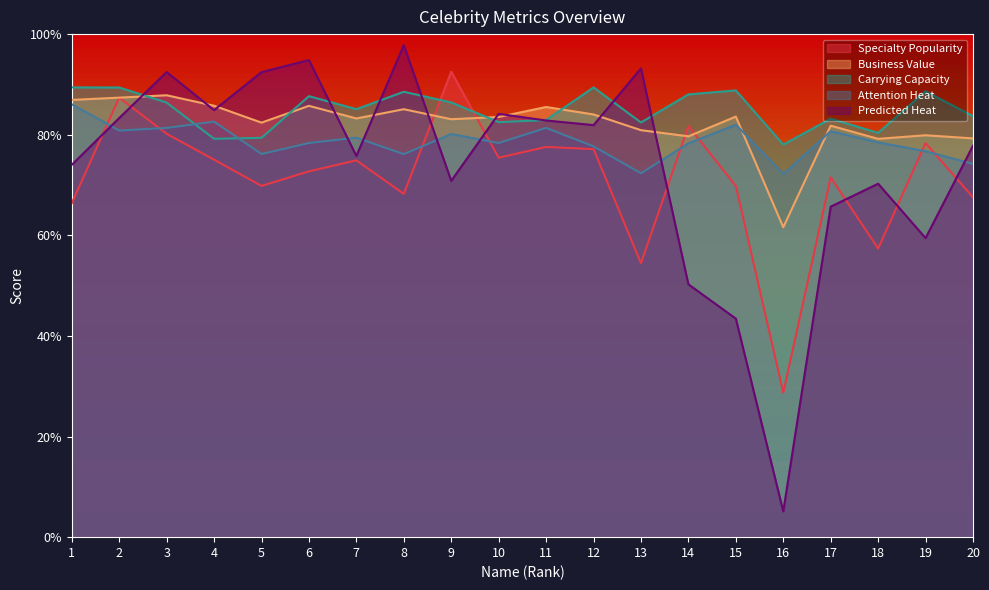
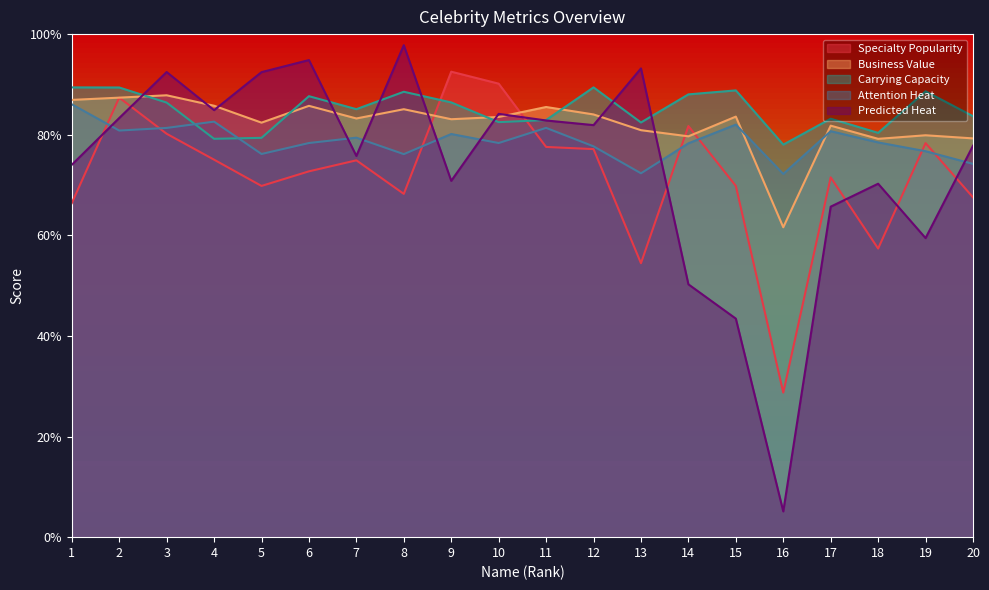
Specialty Popularity, 10: 75% -> 90%
